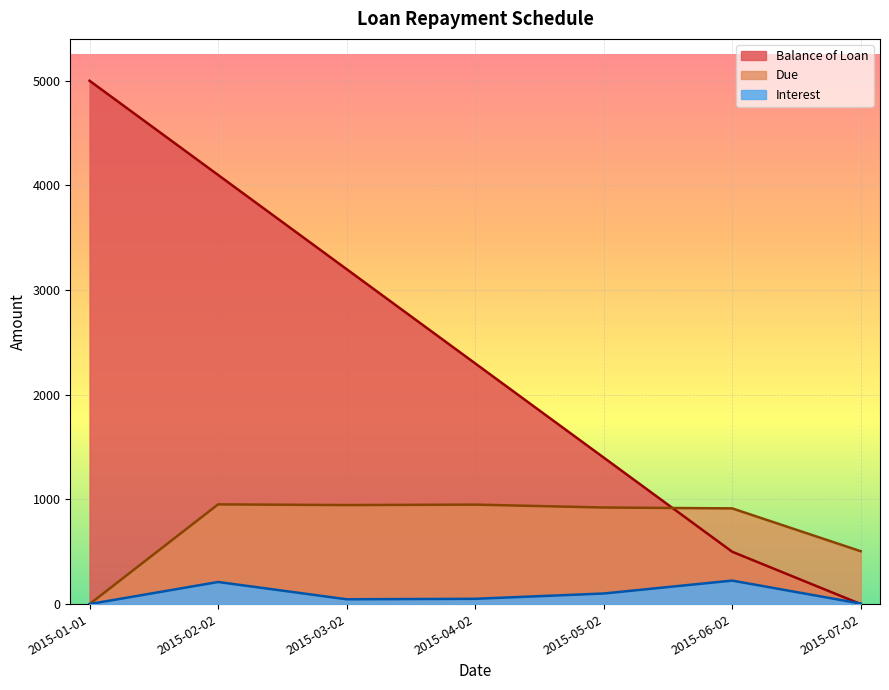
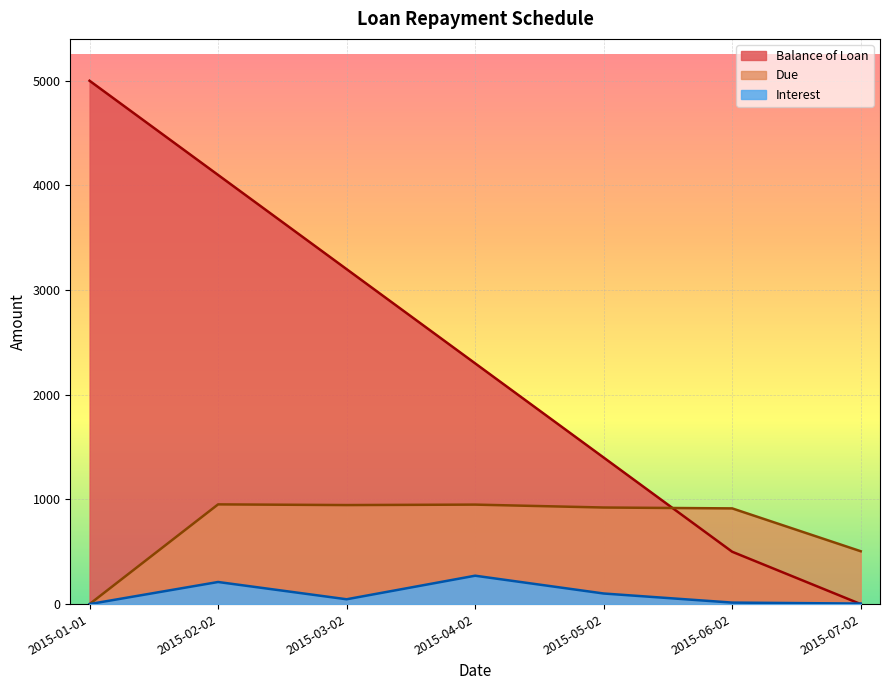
Interest, 2015-04-02: 50 -> 270
Interest, 2015-06-02: 220 -> 10
